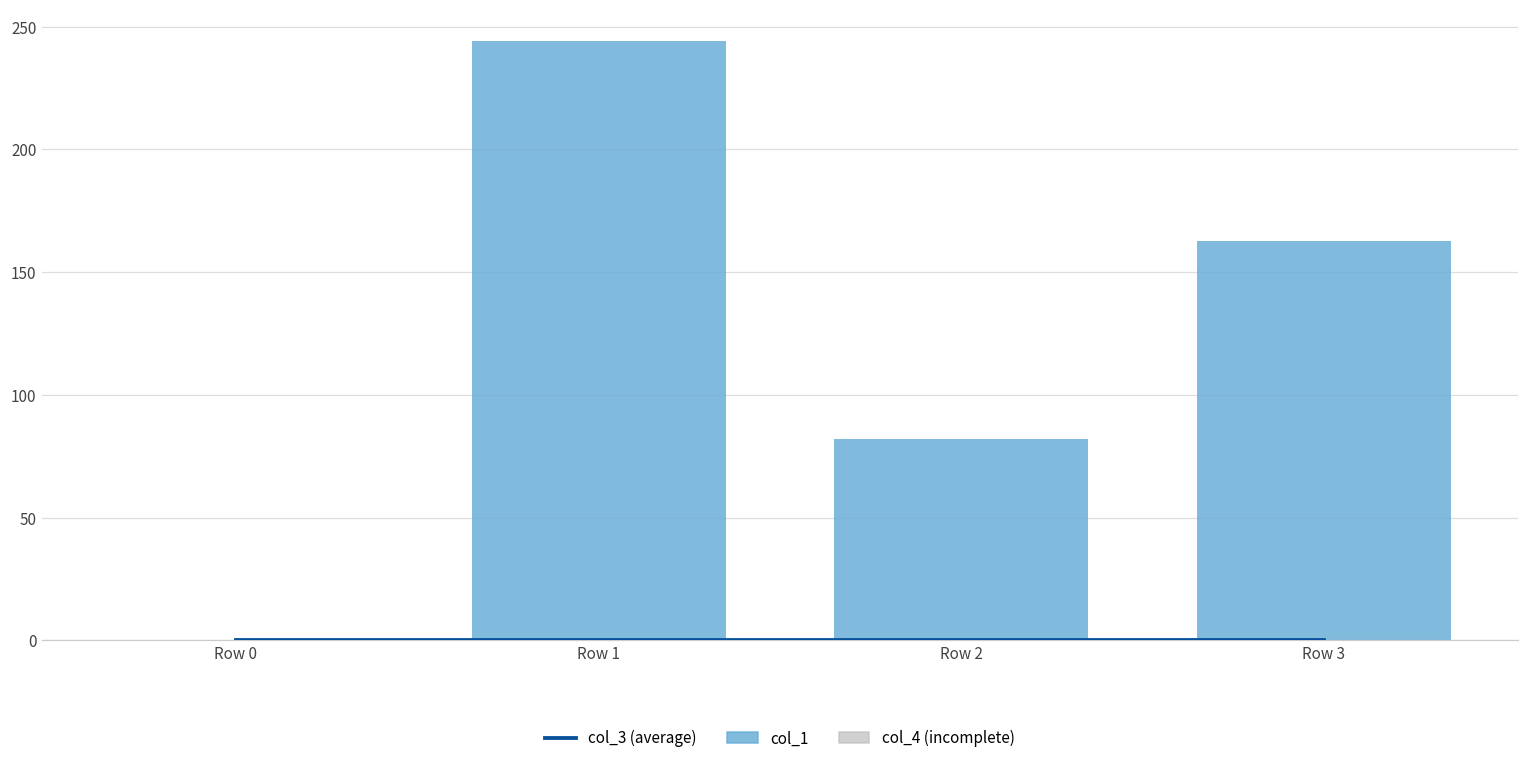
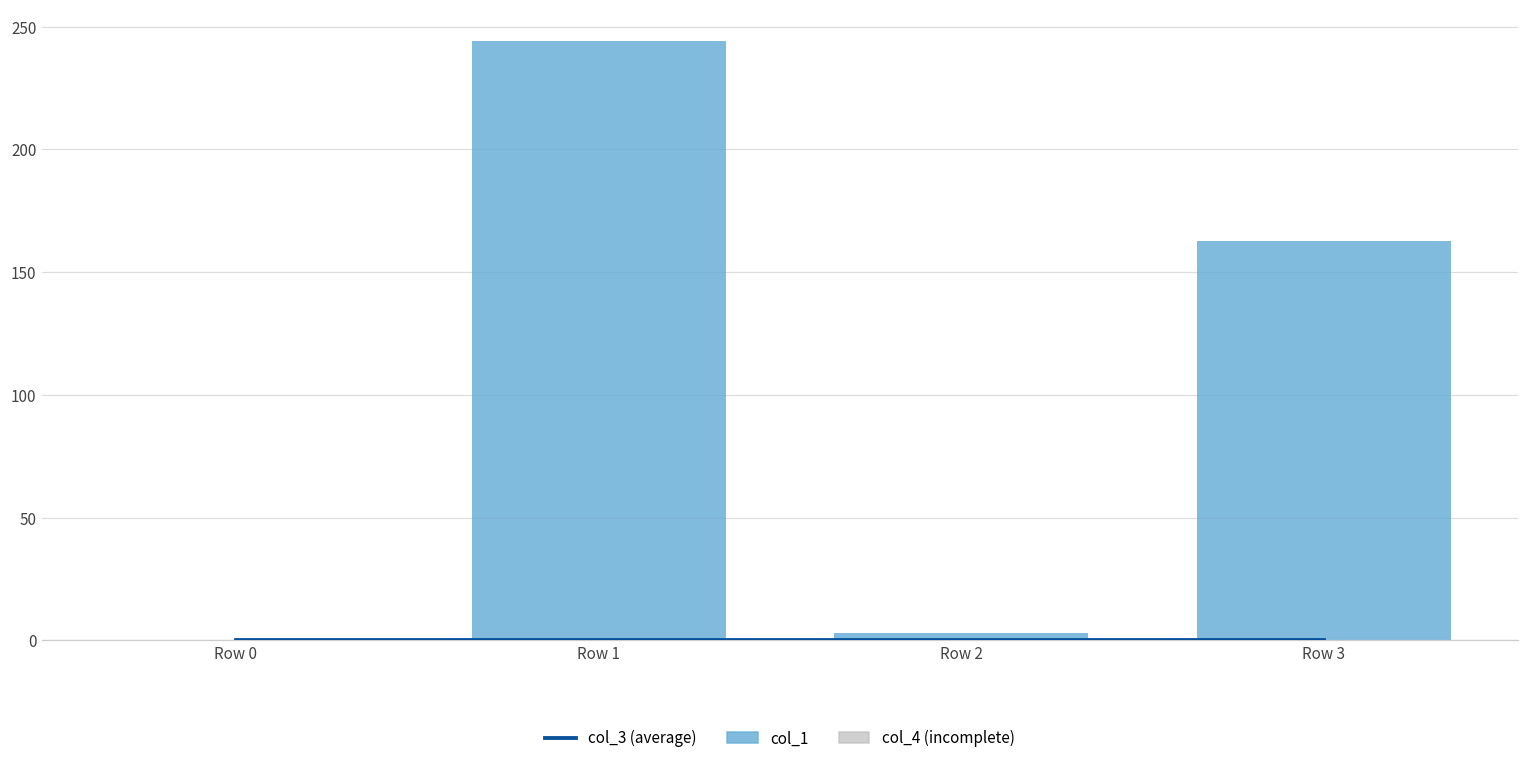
col_1, Row 2: 82 -> 3
